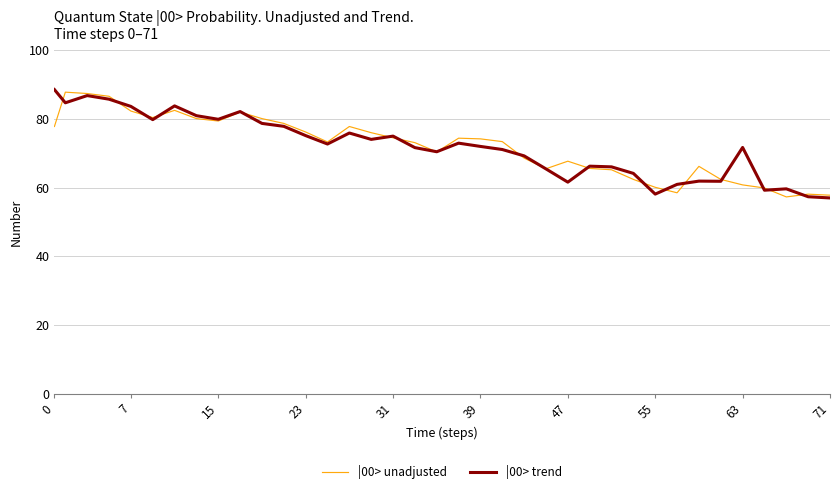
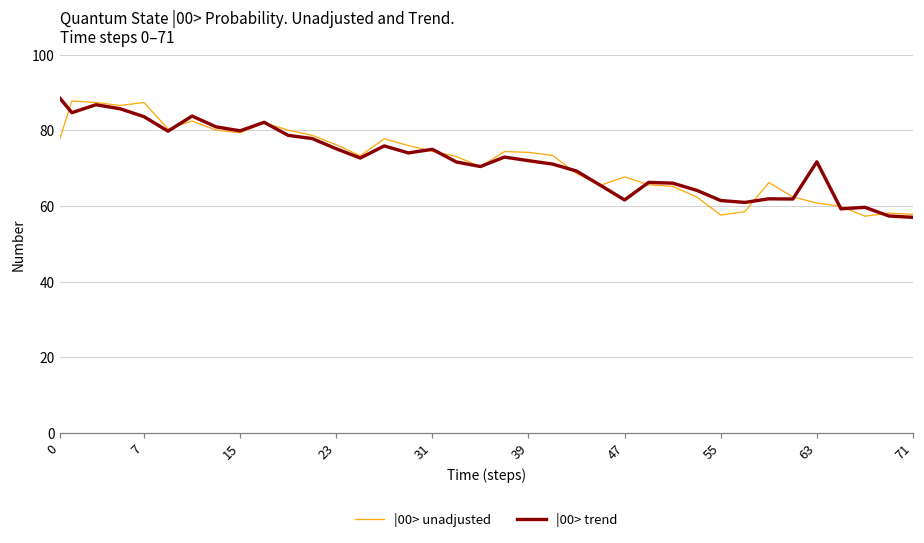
|00> unadjusted, 7: 82 -> 87
|00> unadjusted, 55: 60 -> 58
|00> trend, 55: 58 -> 61
